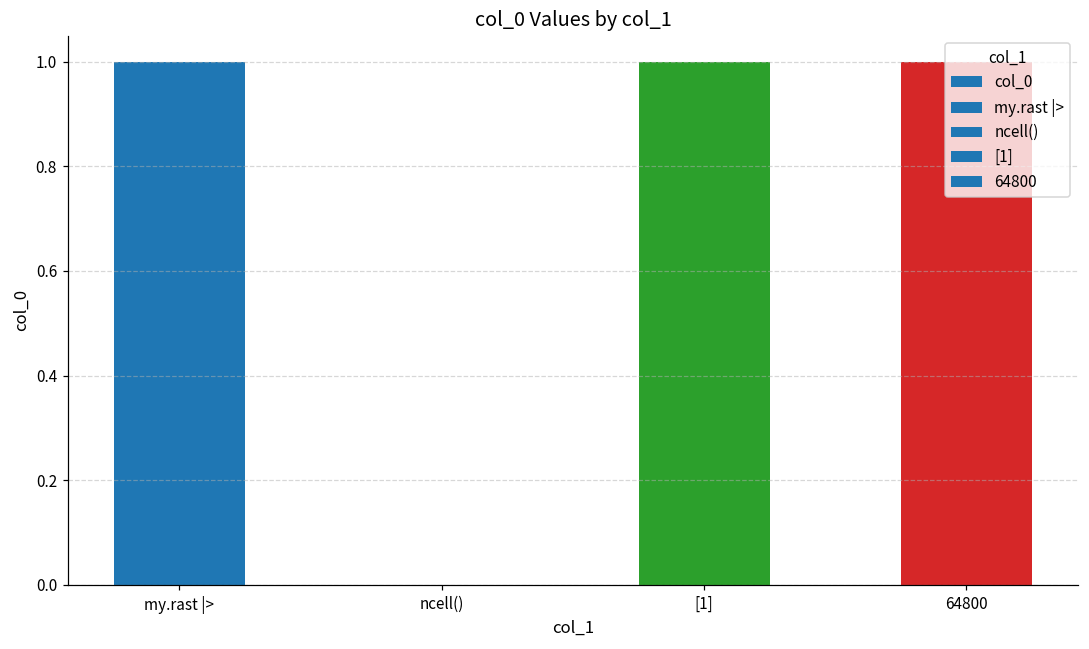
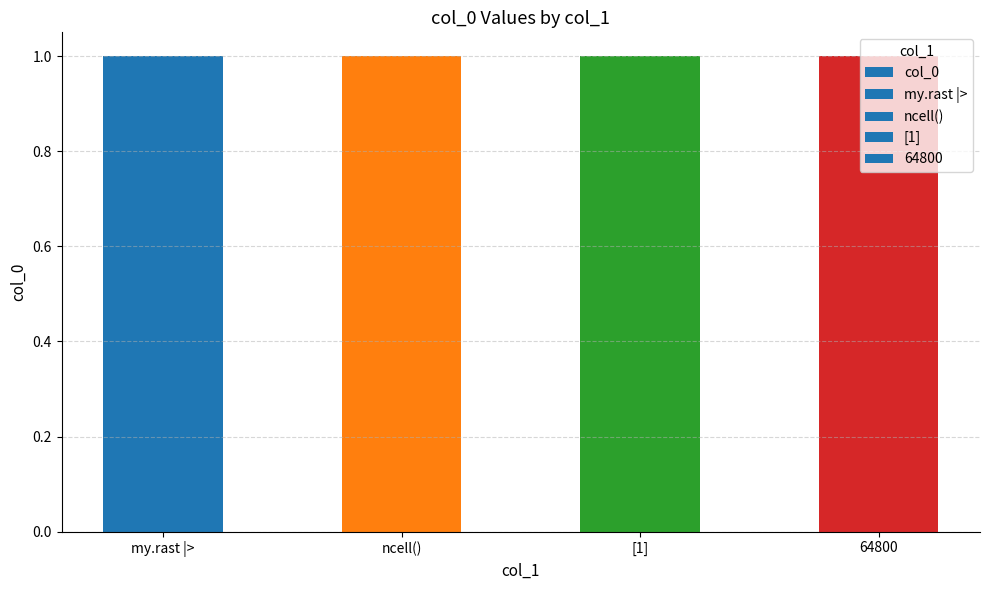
ncell(): 0 -> 1
